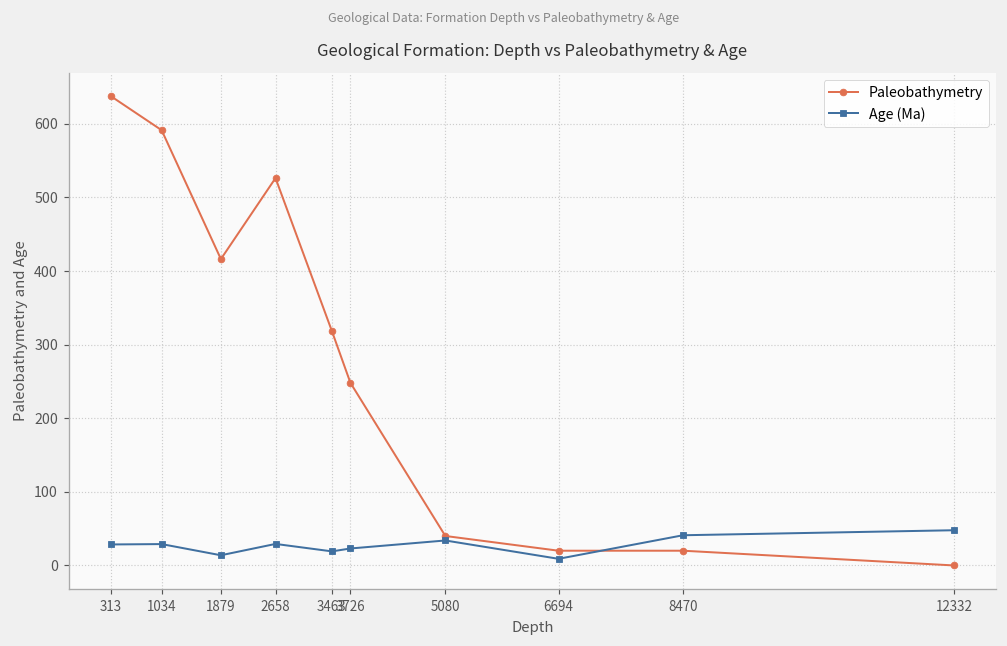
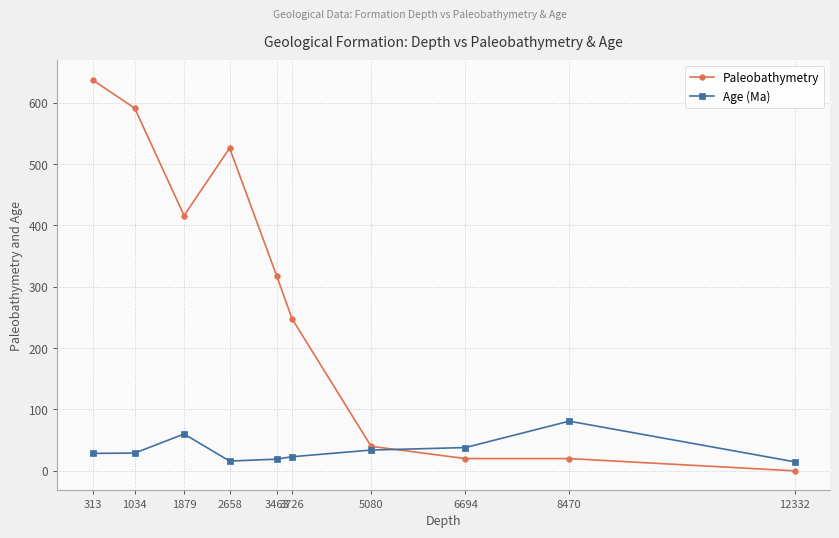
Age (Ma), 1879: 10 -> 60
Age (Ma), 2658: 30 -> 20
Age (Ma), 6694: 10 -> 40
Age (Ma), 8470: 40 -> 80
Age (Ma), 12332: 50 -> 10
